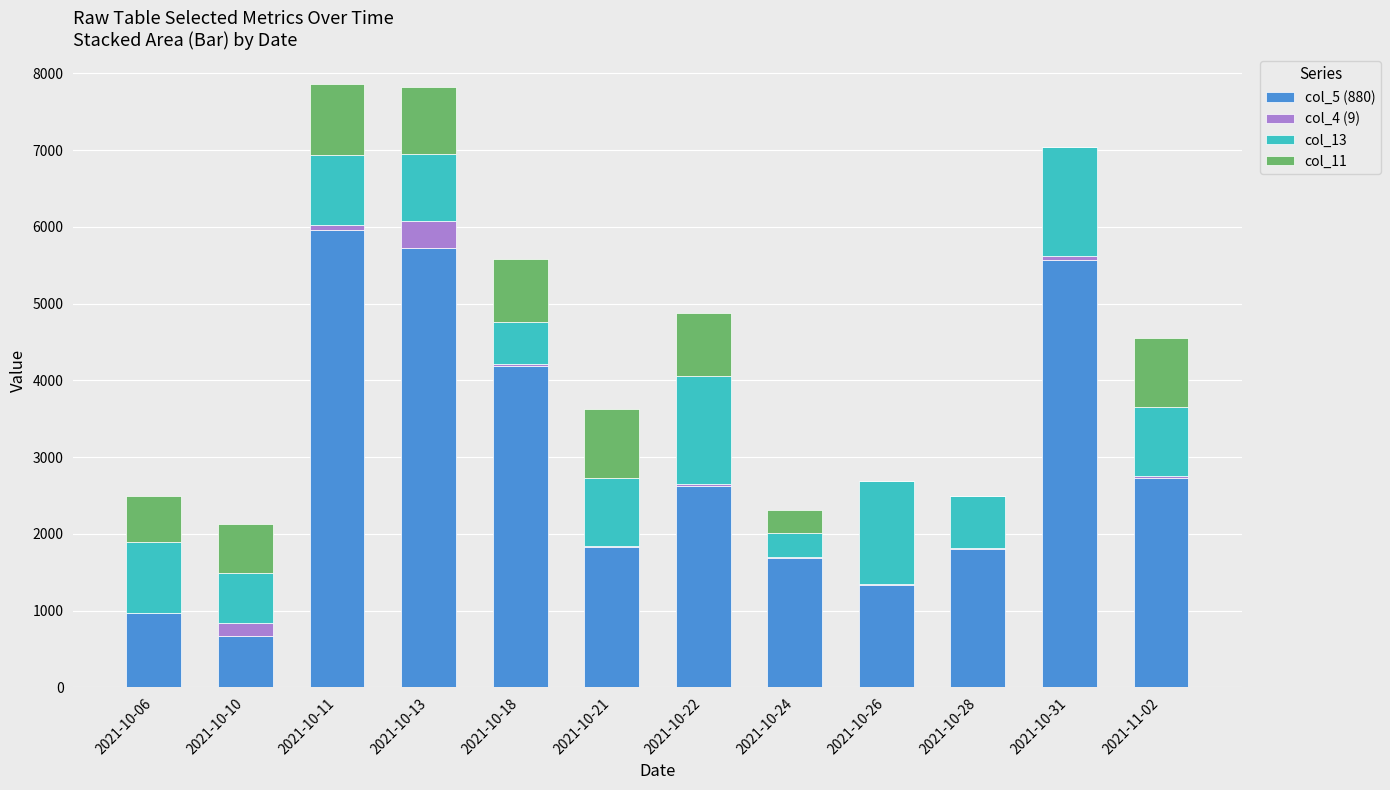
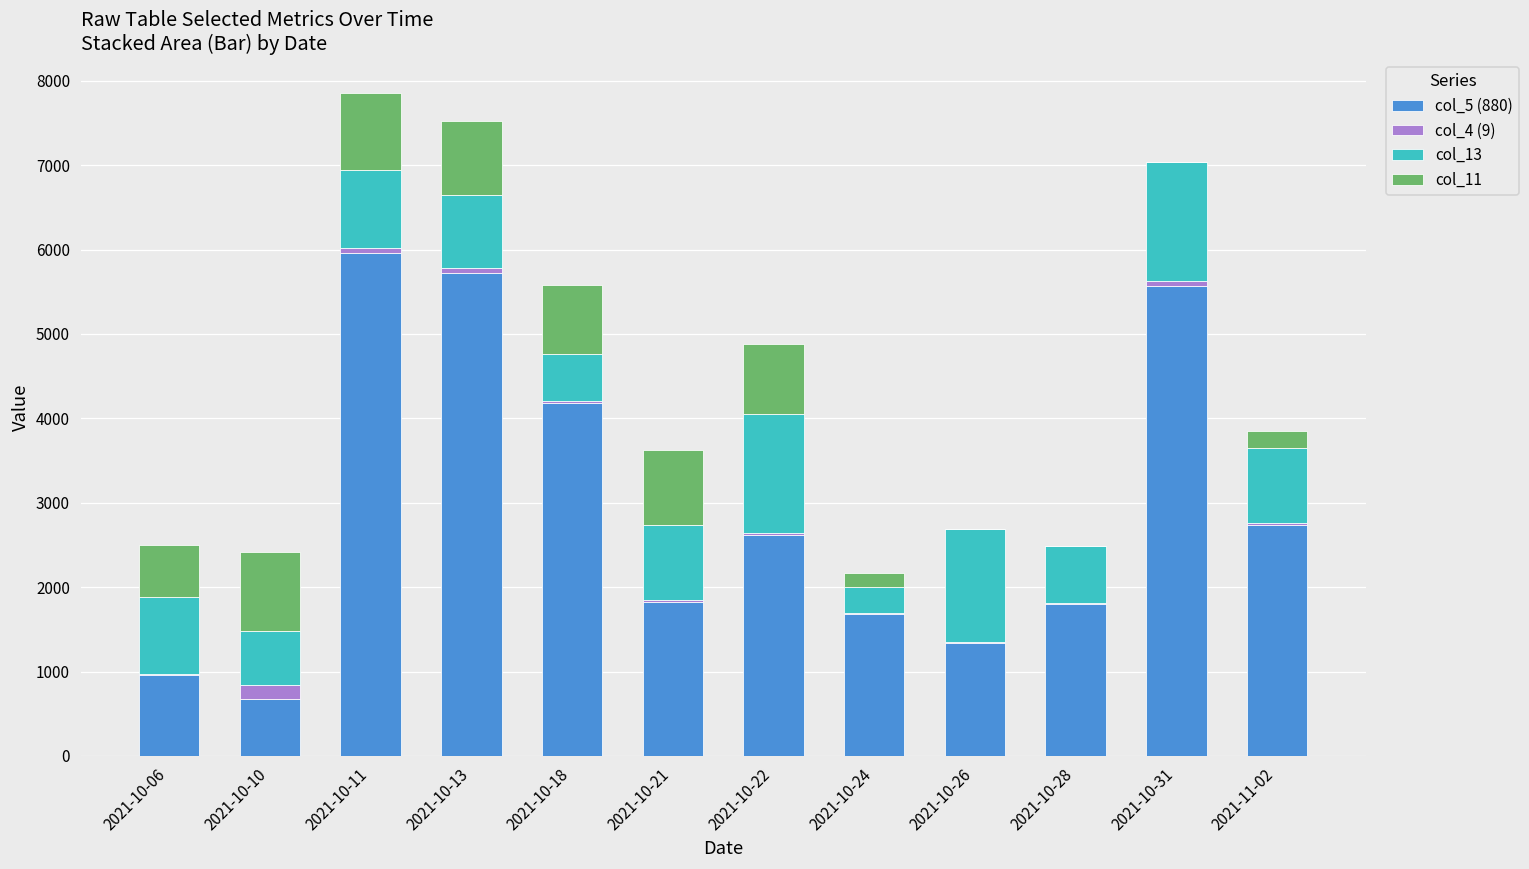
col_11, 2021-10-10: 600 -> 900
col_4 (9), 2021-10-13: 400 -> 100
col_11, 2021-10-24: 300 -> 200
col_11, 2021-11-02: 900 -> 200
